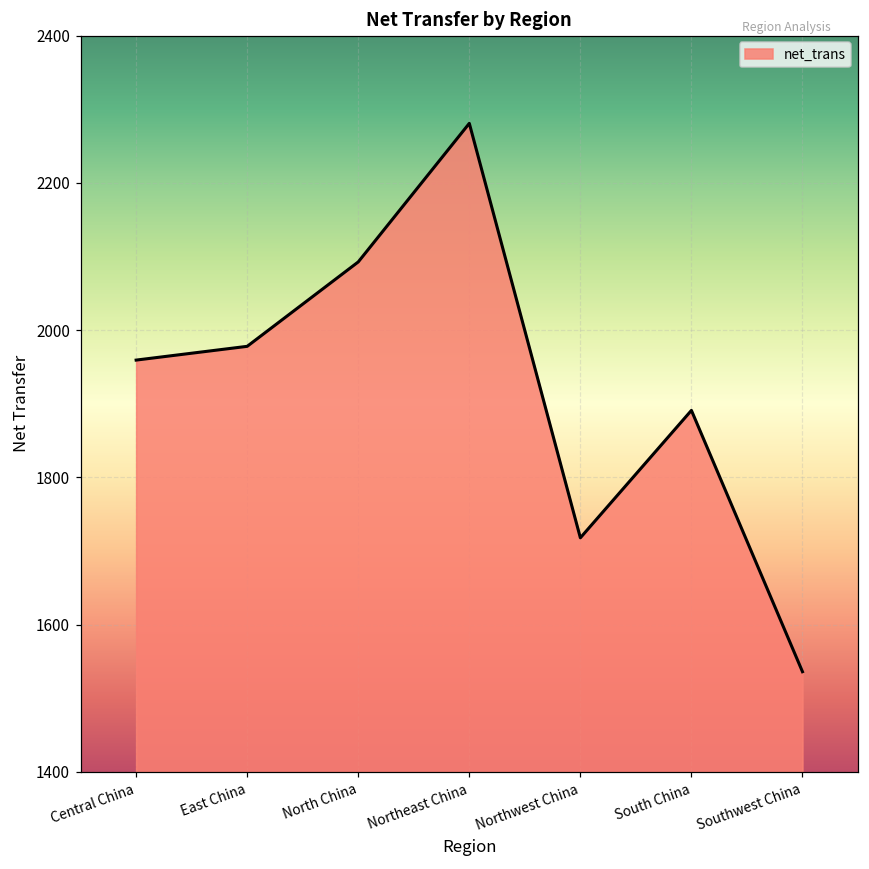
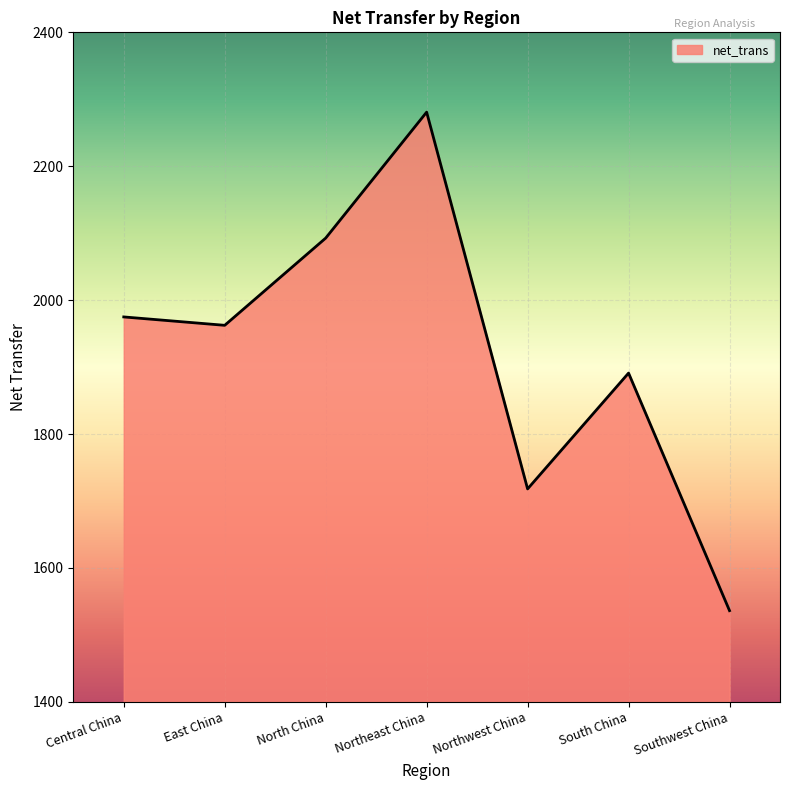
Central China: 1960 -> 1970
East China: 1980 -> 1960
